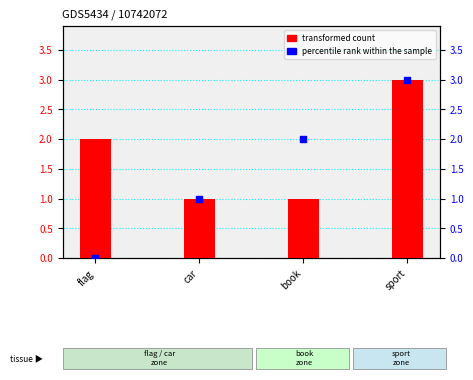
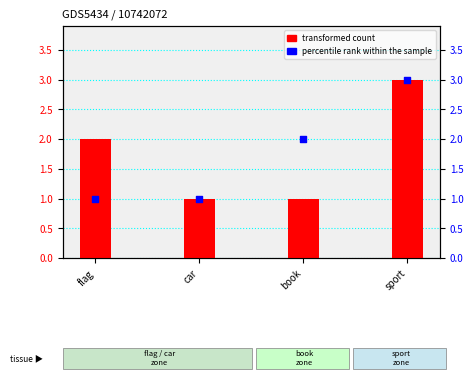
percentile rank within the sample, flag: 0 -> 1
